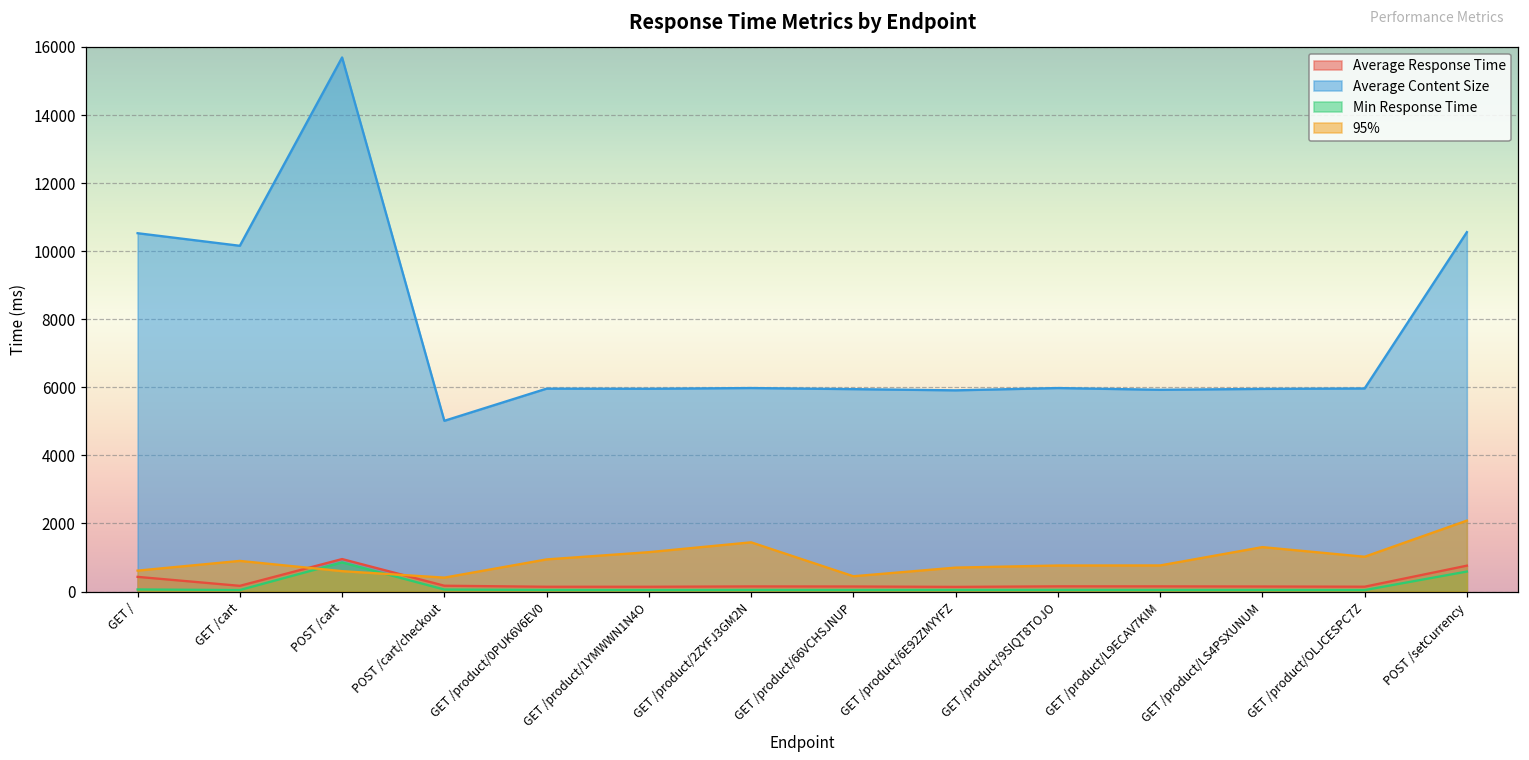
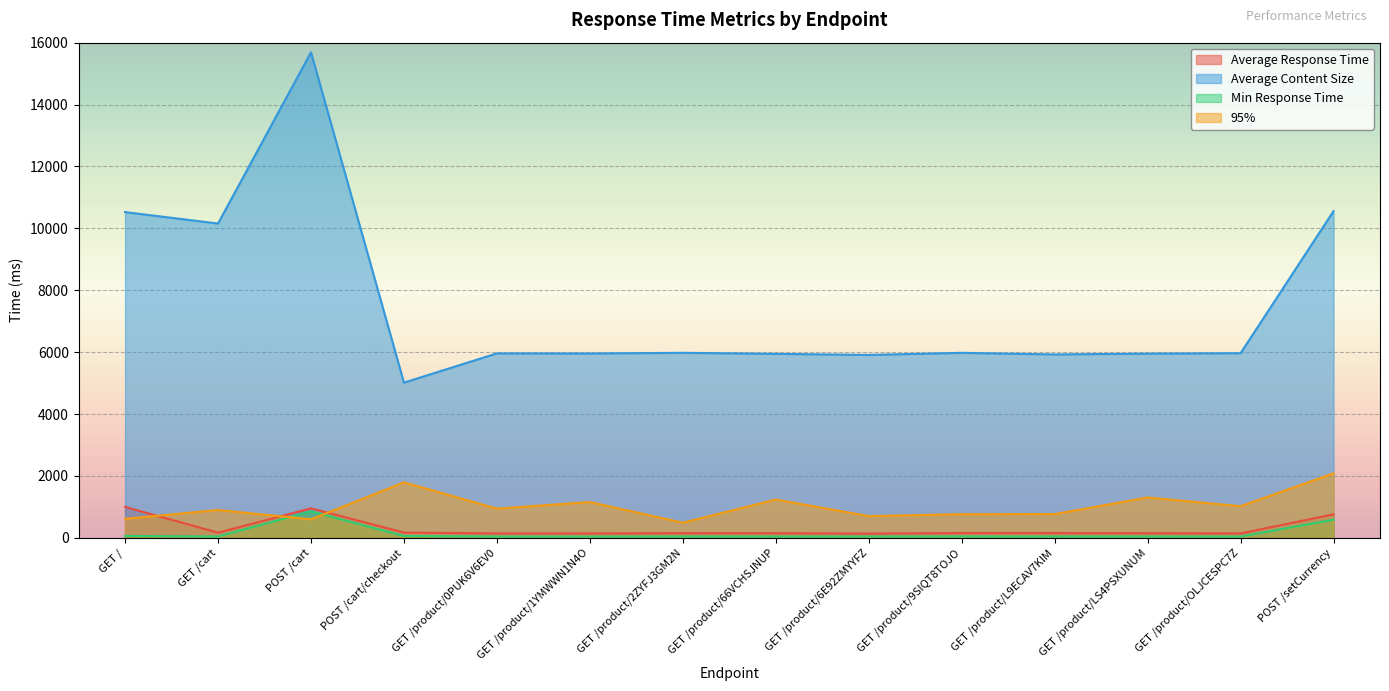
Average Response Time, GET /: 400 -> 1000
95%, POST /cart/checkout: 400 -> 1800
95%, GET /product/2ZYFJ3GM2N: 1400 -> 500
95%, GET /product/66VCHSJNUP: 500 -> 1200
